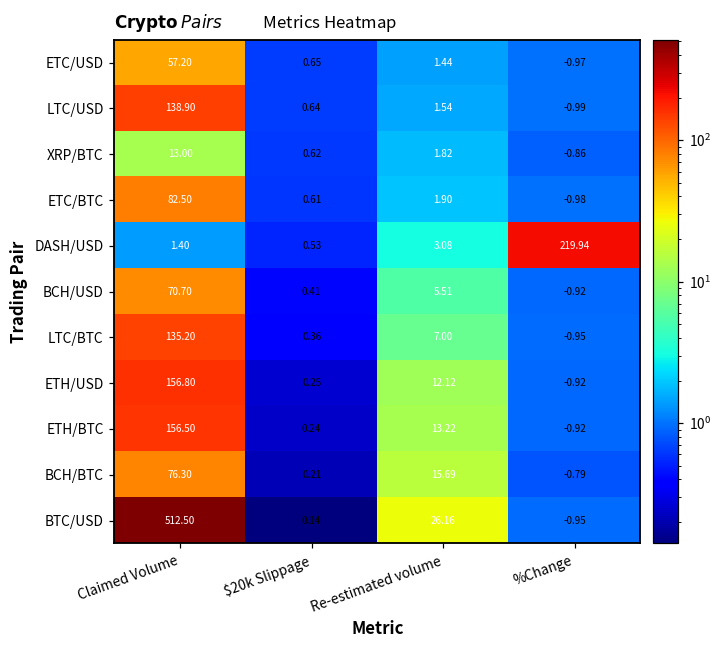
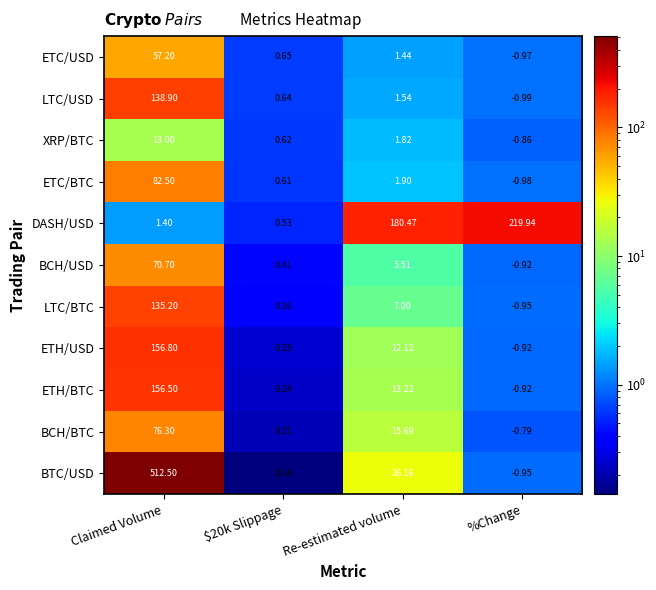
DASH/USD, Re-estimated volume: 3.08 -> 180.47
